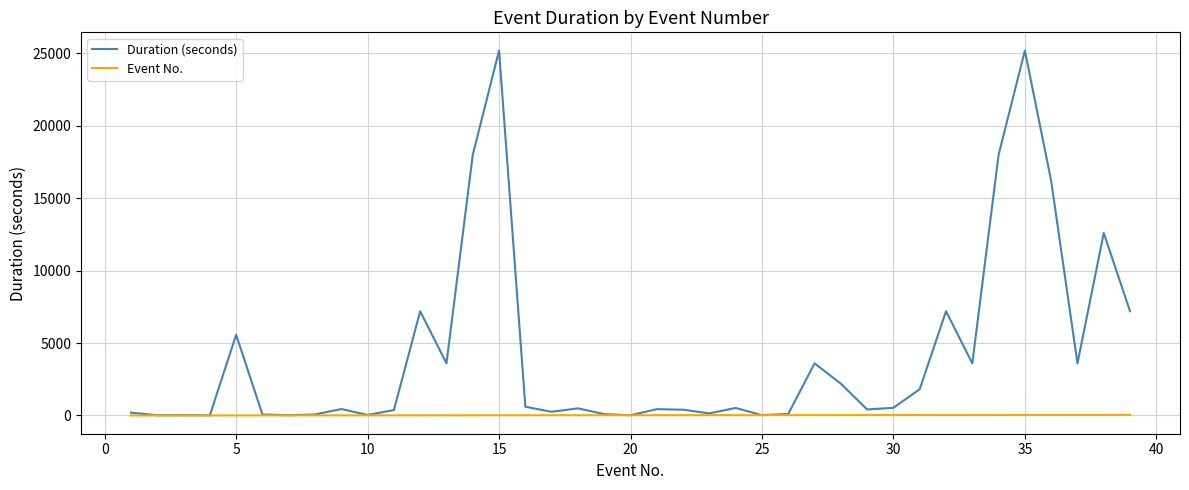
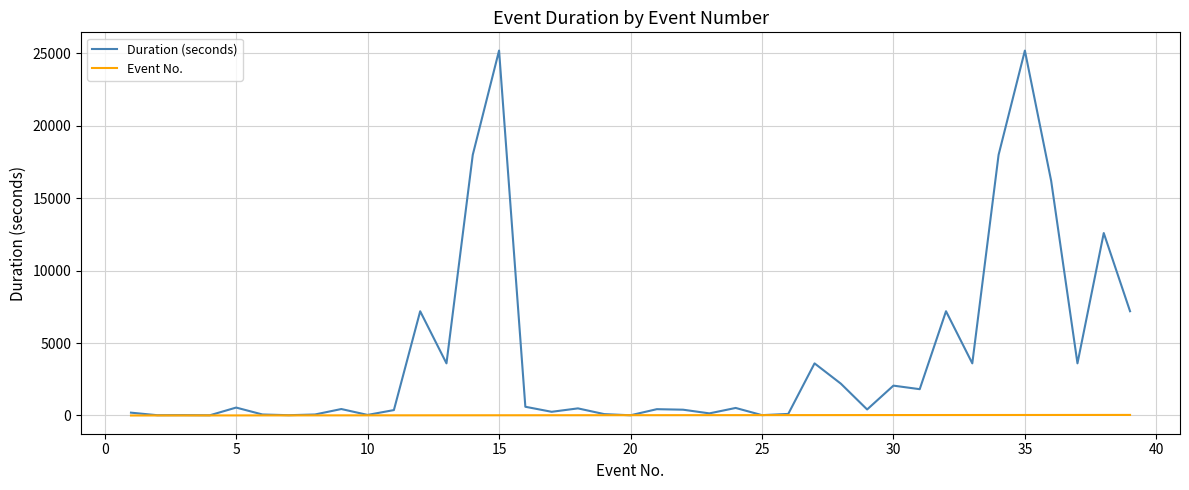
Duration (seconds), 5: 5600 -> 500
Duration (seconds), 30: 500 -> 2100
